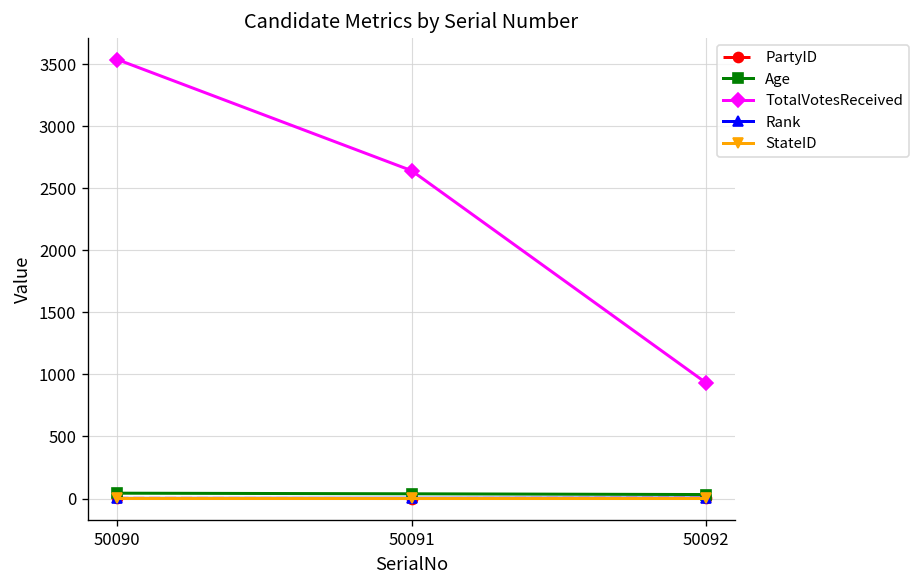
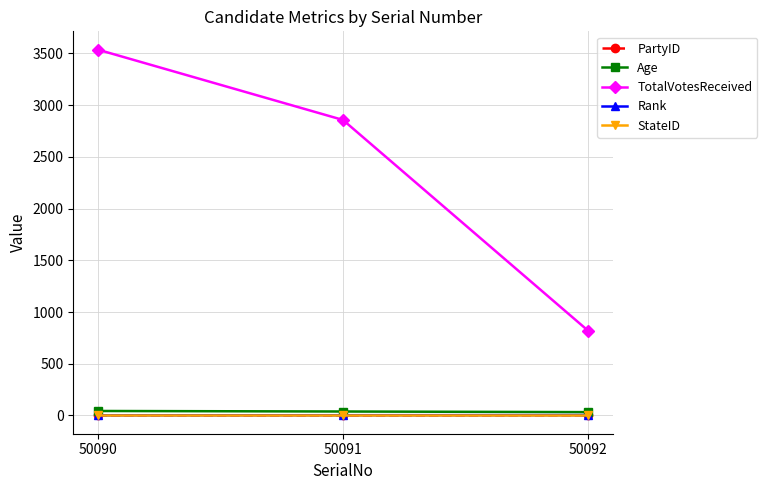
TotalVotesReceived, 50091: 2640 -> 2860
TotalVotesReceived, 50092: 930 -> 820
